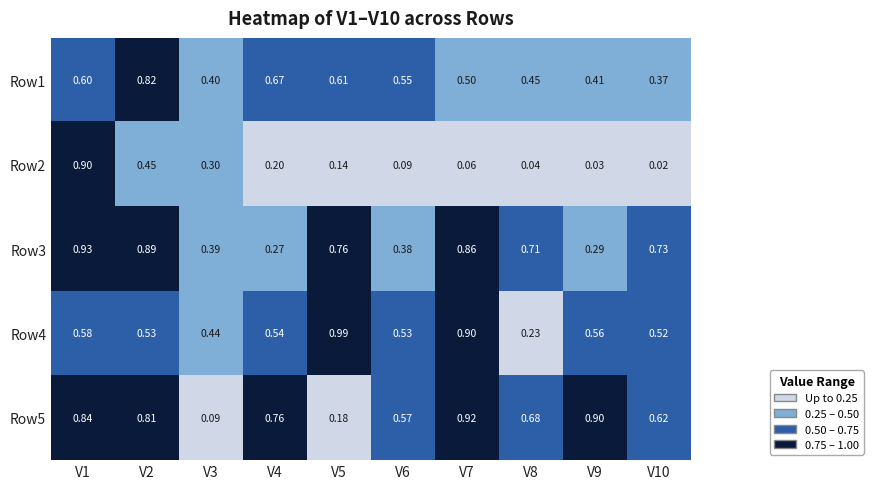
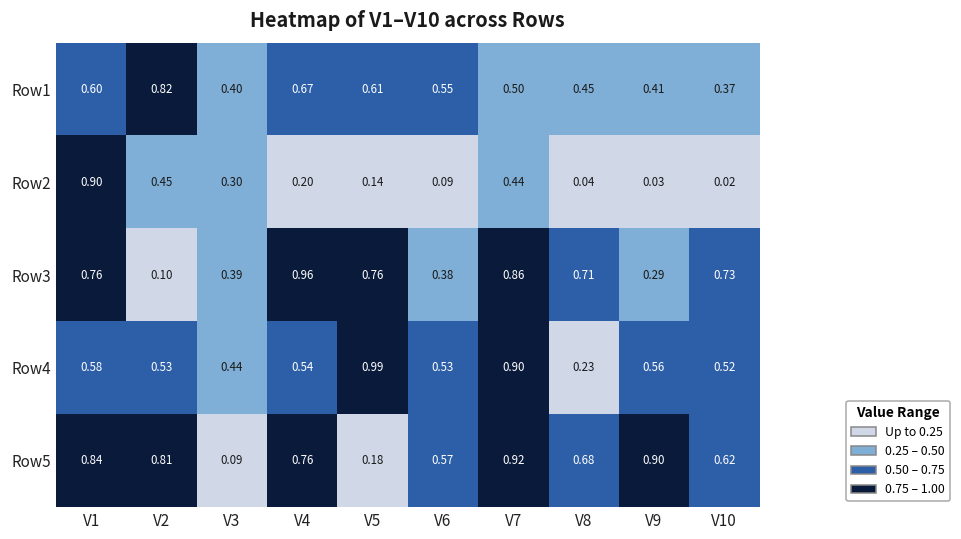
Row2, V7: 0.06 -> 0.44
Row3, V1: 0.93 -> 0.76
Row3, V2: 0.89 -> 0.10
Row3, V4: 0.27 -> 0.96
